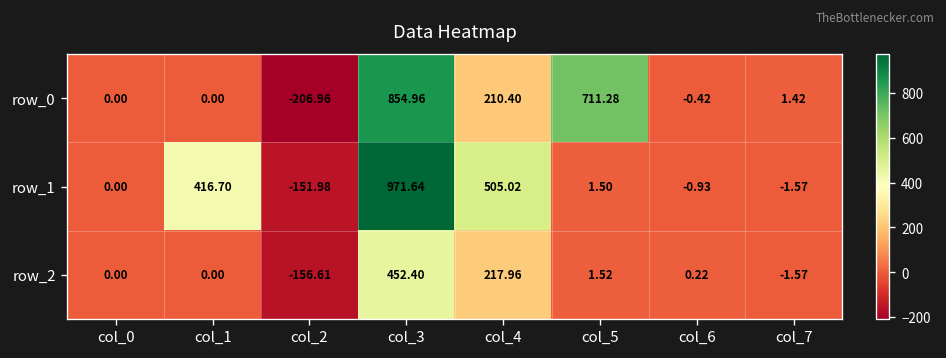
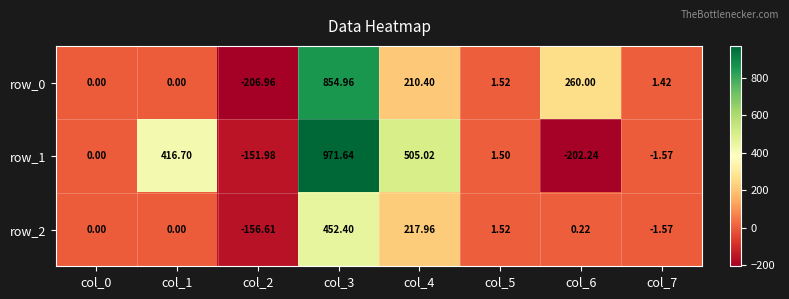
row_0, col_5: 711.28 -> 1.52
row_0, col_6: -0.42 -> 260.00
row_1, col_6: -0.93 -> -202.24
